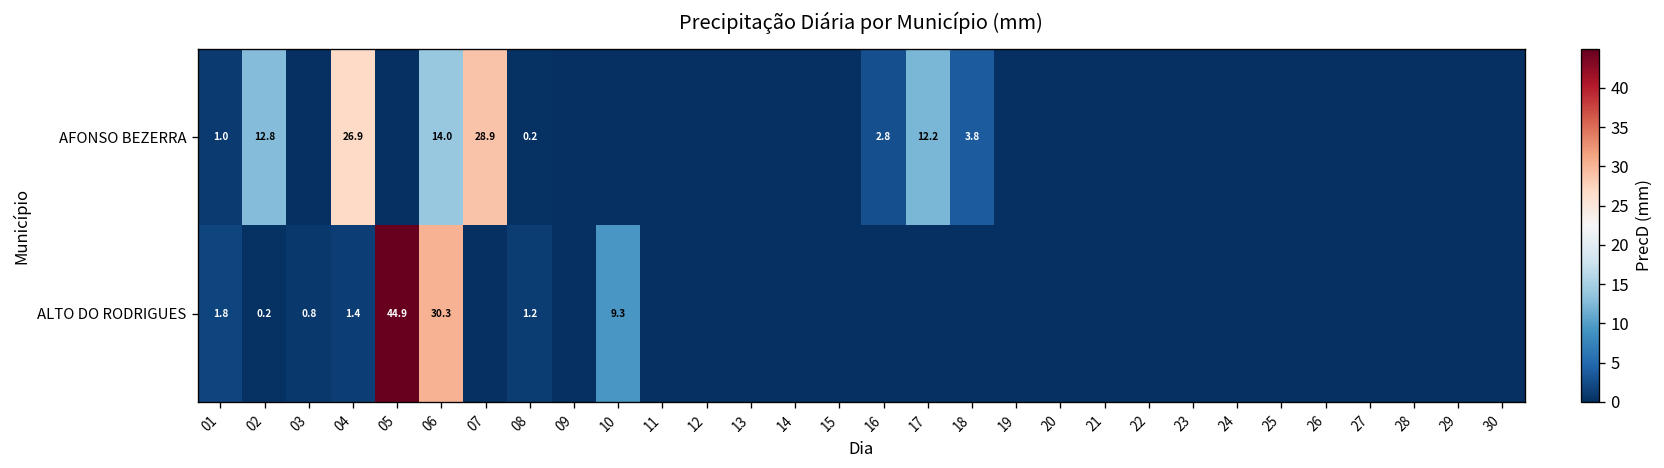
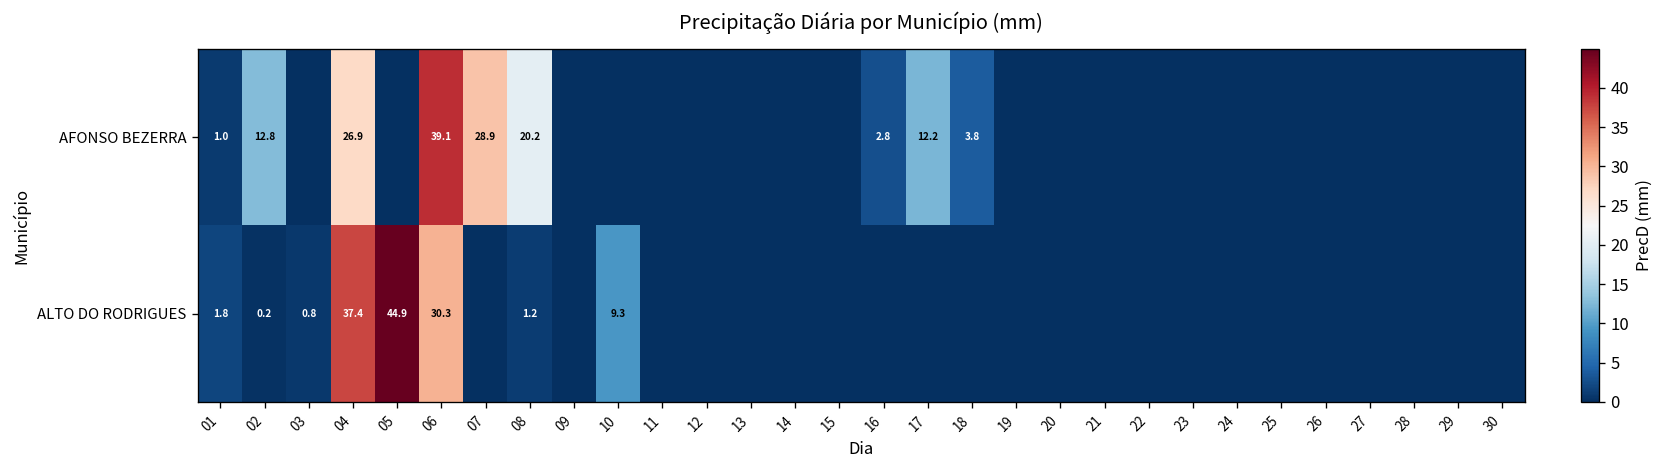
AFONSO BEZERRA, 06: 14.0 -> 39.1
AFONSO BEZERRA, 08: 0.2 -> 20.2
ALTO DO RODRIGUES, 04: 1.4 -> 37.4
